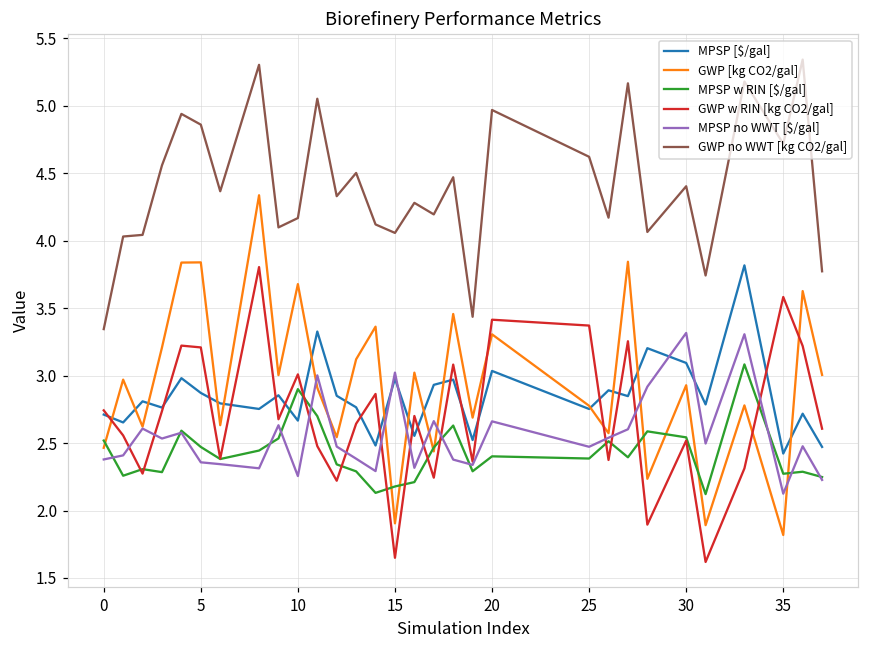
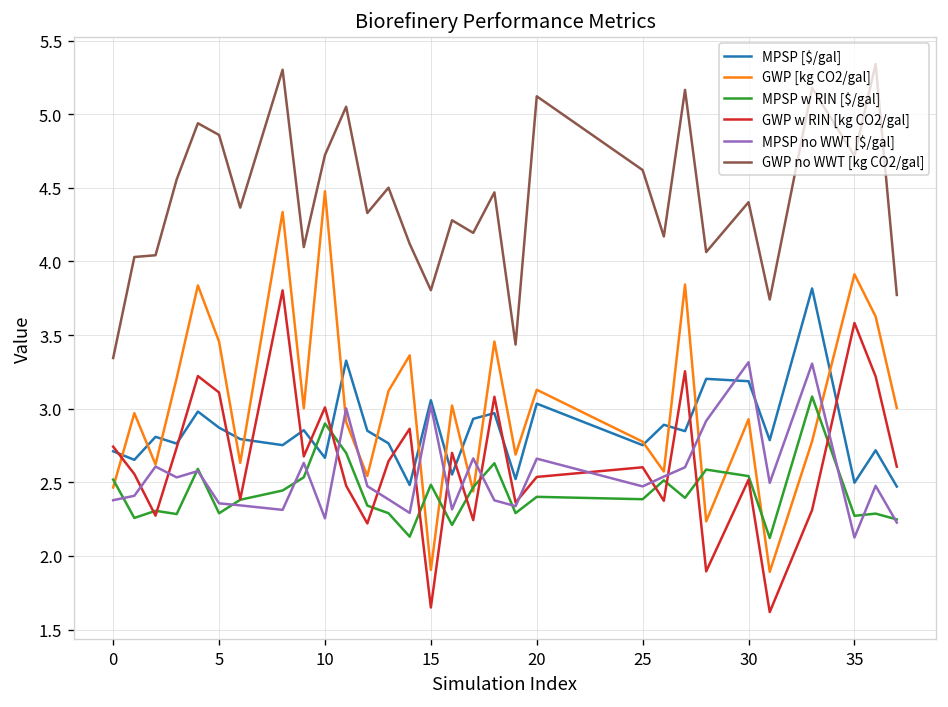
GWP [kg CO2/gal], 5: 3.84 -> 3.46
MPSP w RIN [$/gal], 5: 2.47 -> 2.29
GWP w RIN [kg CO2/gal], 5: 3.21 -> 3.11
GWP [kg CO2/gal], 10: 3.68 -> 4.48
GWP no WWT [kg CO2/gal], 10: 4.17 -> 4.72
MPSP [$/gal], 15: 2.98 -> 3.06
MPSP w RIN [$/gal], 15: 2.18 -> 2.48
GWP no WWT [kg CO2/gal], 15: 4.06 -> 3.80
GWP [kg CO2/gal], 20: 3.31 -> 3.13
GWP w RIN [kg CO2/gal], 20: 3.41 -> 2.54
GWP no WWT [kg CO2/gal], 20: 4.97 -> 5.12
GWP w RIN [kg CO2/gal], 25: 3.37 -> 2.60
MPSP [$/gal], 30: 3.09 -> 3.19
MPSP [$/gal], 35: 2.42 -> 2.50
GWP [kg CO2/gal], 35: 1.82 -> 3.91
